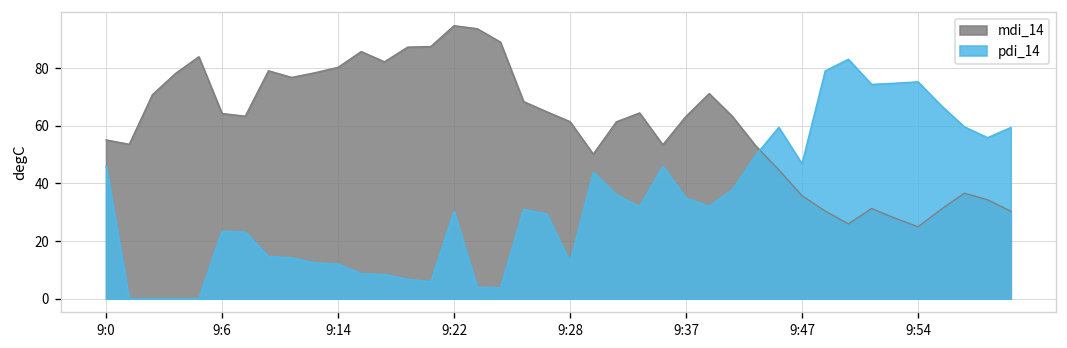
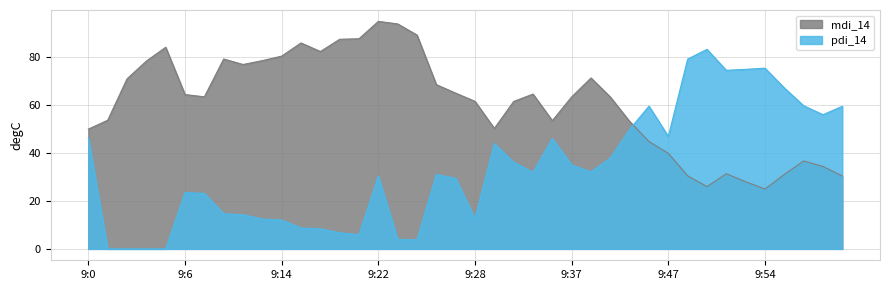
mdi_14, 9:0: 55 -> 50
mdi_14, 9:47: 36 -> 40
